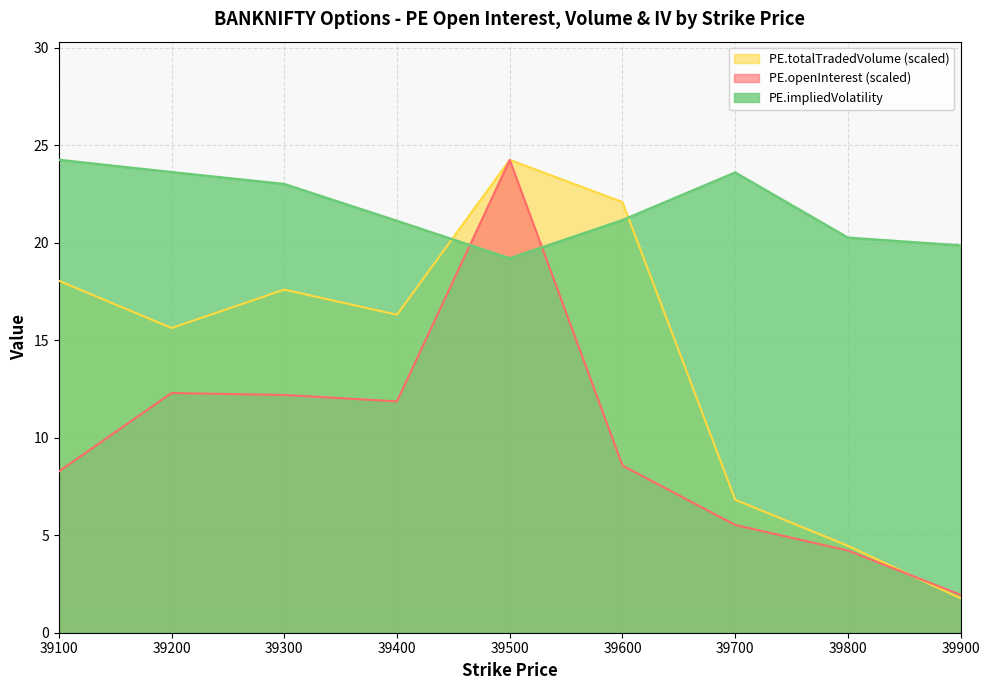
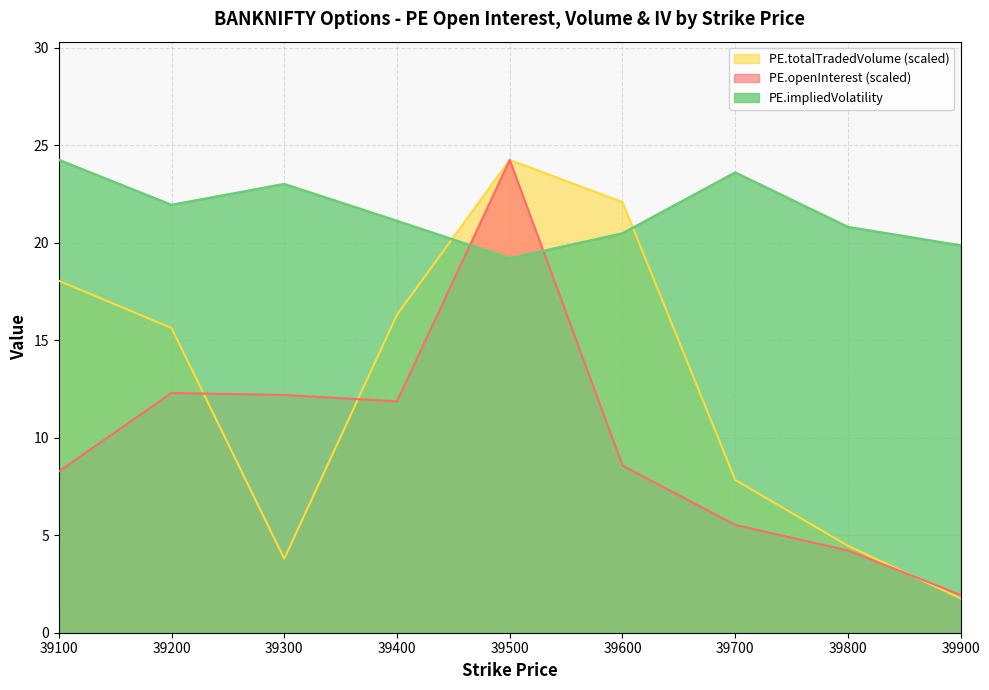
PE.impliedVolatility, 39200: 23.6 -> 21.9
PE.totalTradedVolume (scaled), 39300: 17.6 -> 3.8
PE.impliedVolatility, 39600: 21.2 -> 20.5
PE.totalTradedVolume (scaled), 39700: 6.8 -> 7.8
PE.impliedVolatility, 39800: 20.3 -> 20.8
